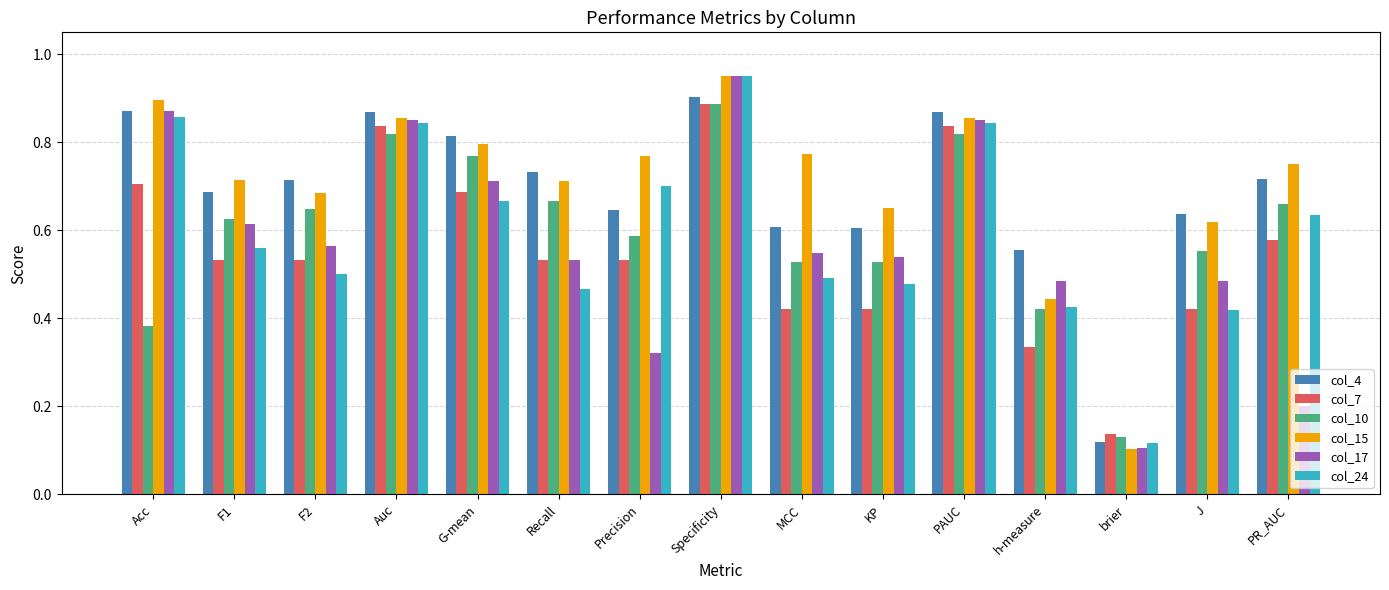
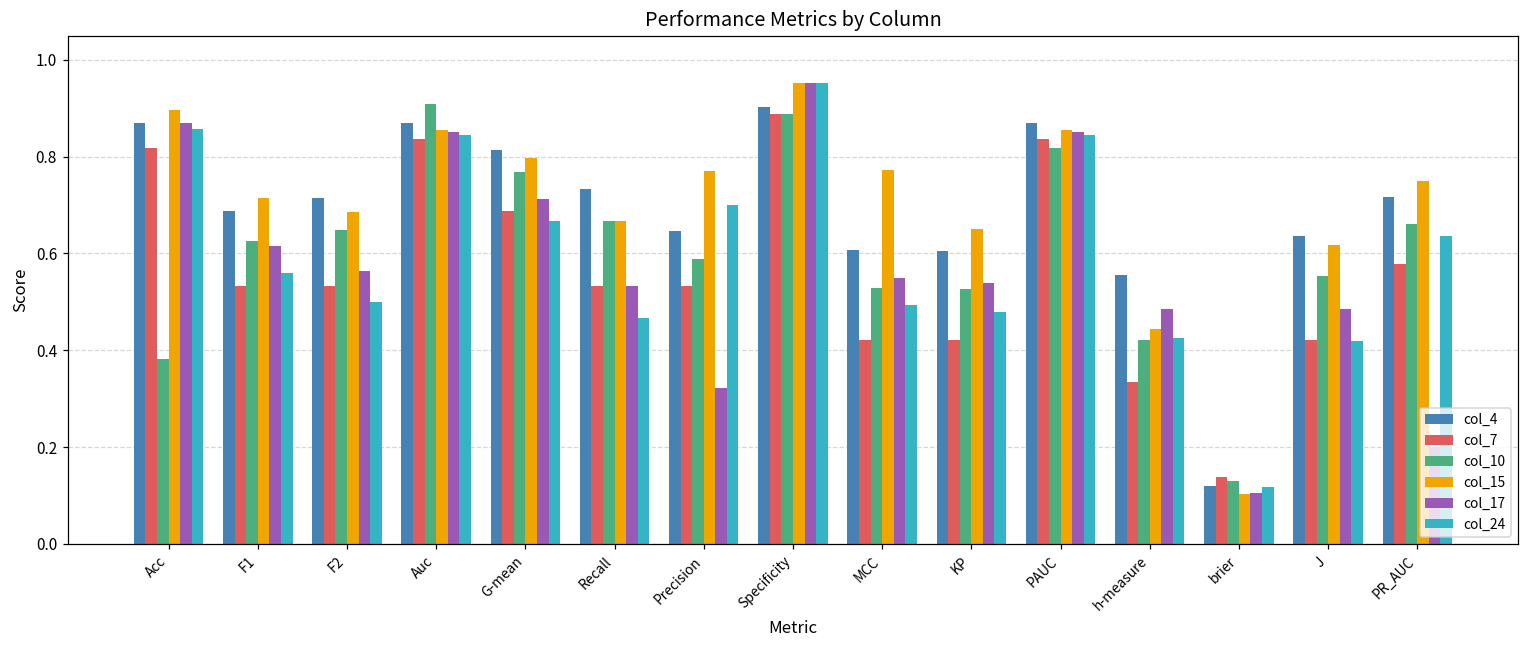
col_7, Acc: 0.71 -> 0.82
col_10, Auc: 0.82 -> 0.91
col_15, Recall: 0.71 -> 0.67
